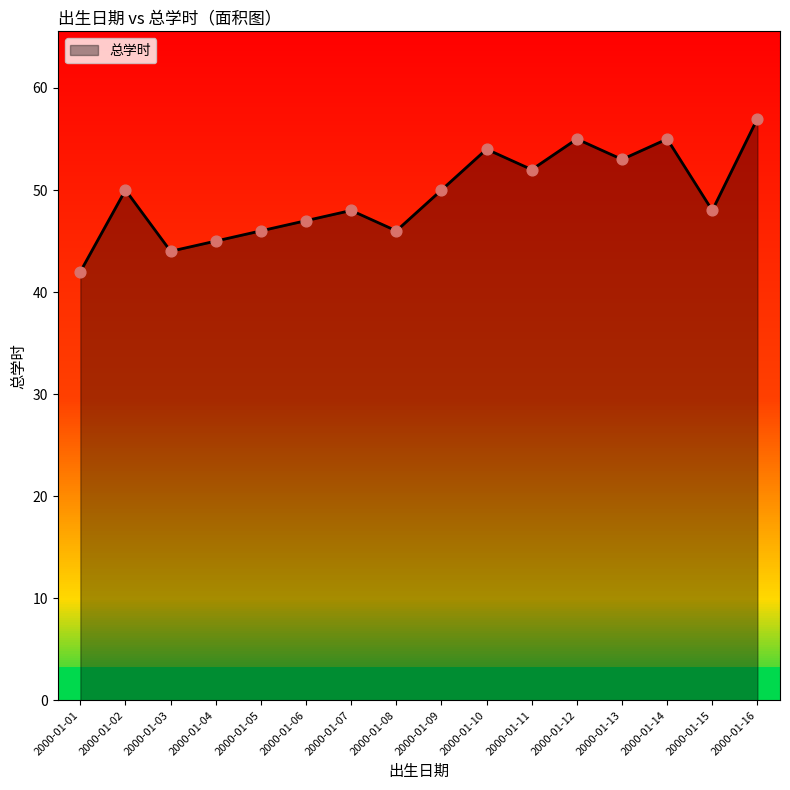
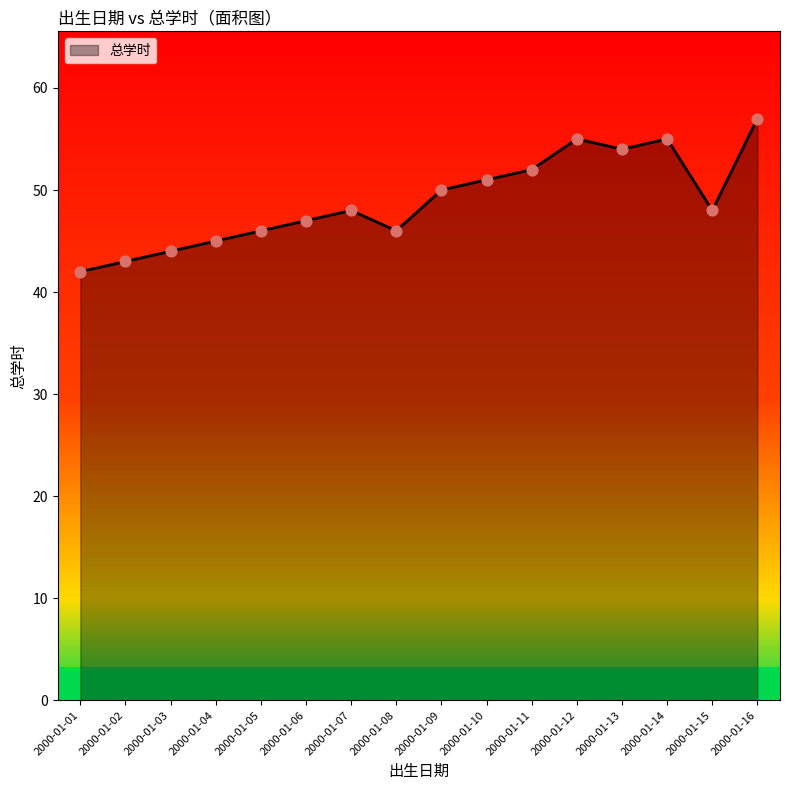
2000-01-02: 50 -> 43
2000-01-10: 54 -> 51
2000-01-13: 53 -> 54
